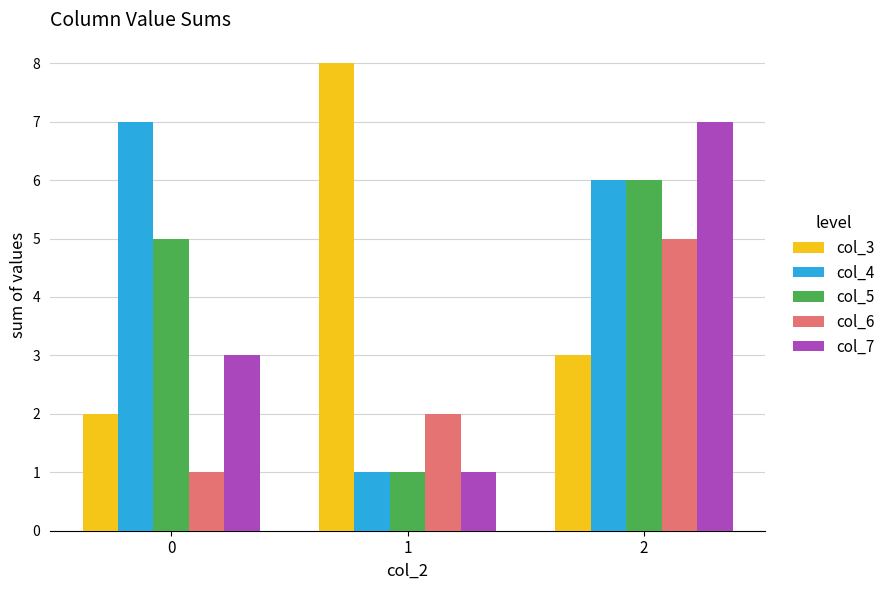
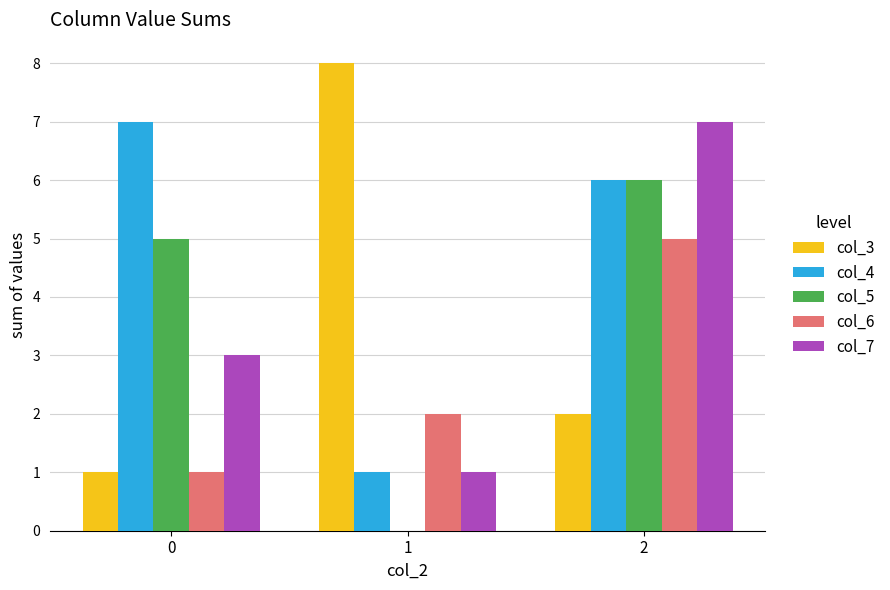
col_3, 0: 2 -> 1
col_5, 1: 1 -> 0
col_3, 2: 3 -> 2
